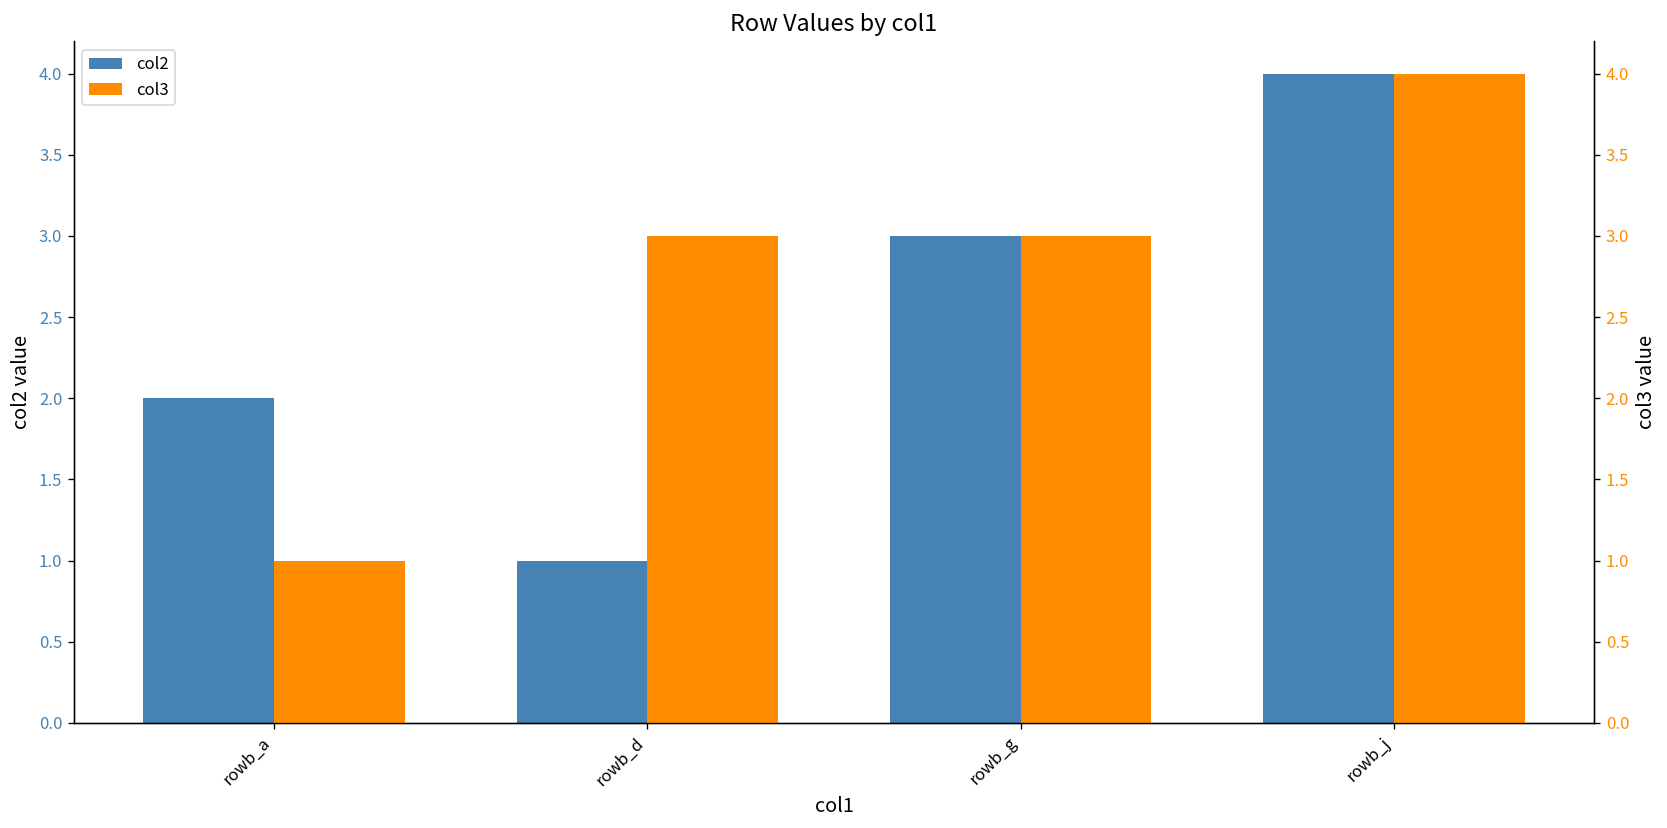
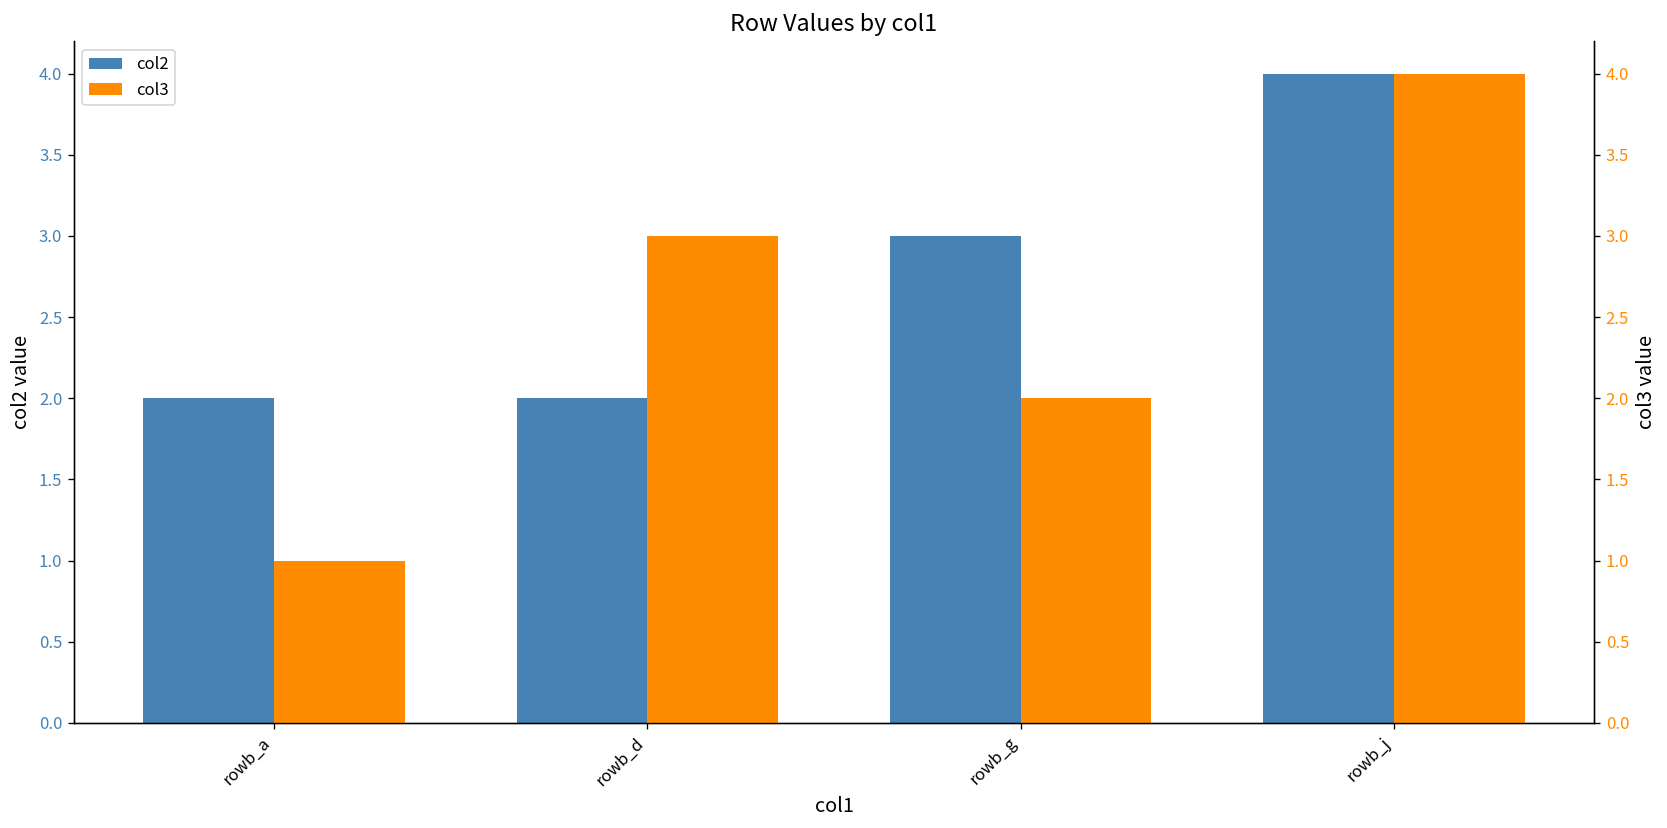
col2, rowb_d: 1 -> 2
col3, rowb_g: 3 -> 2
